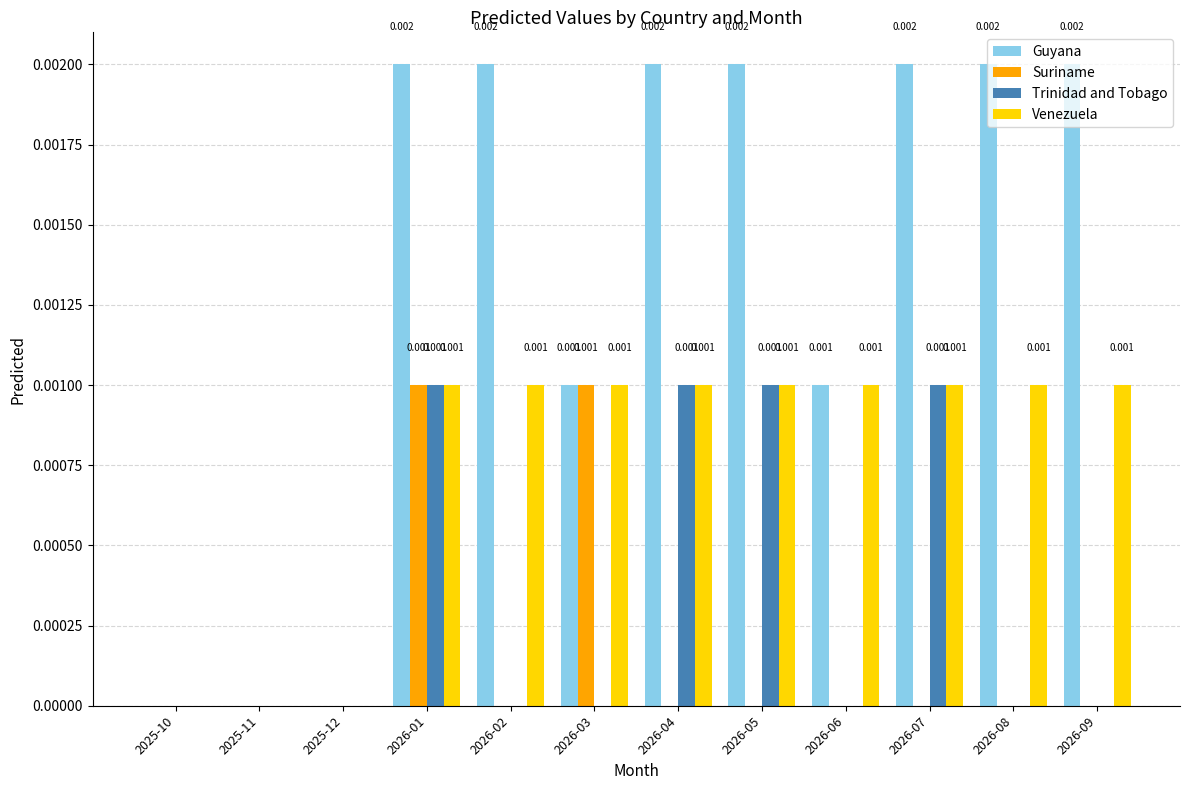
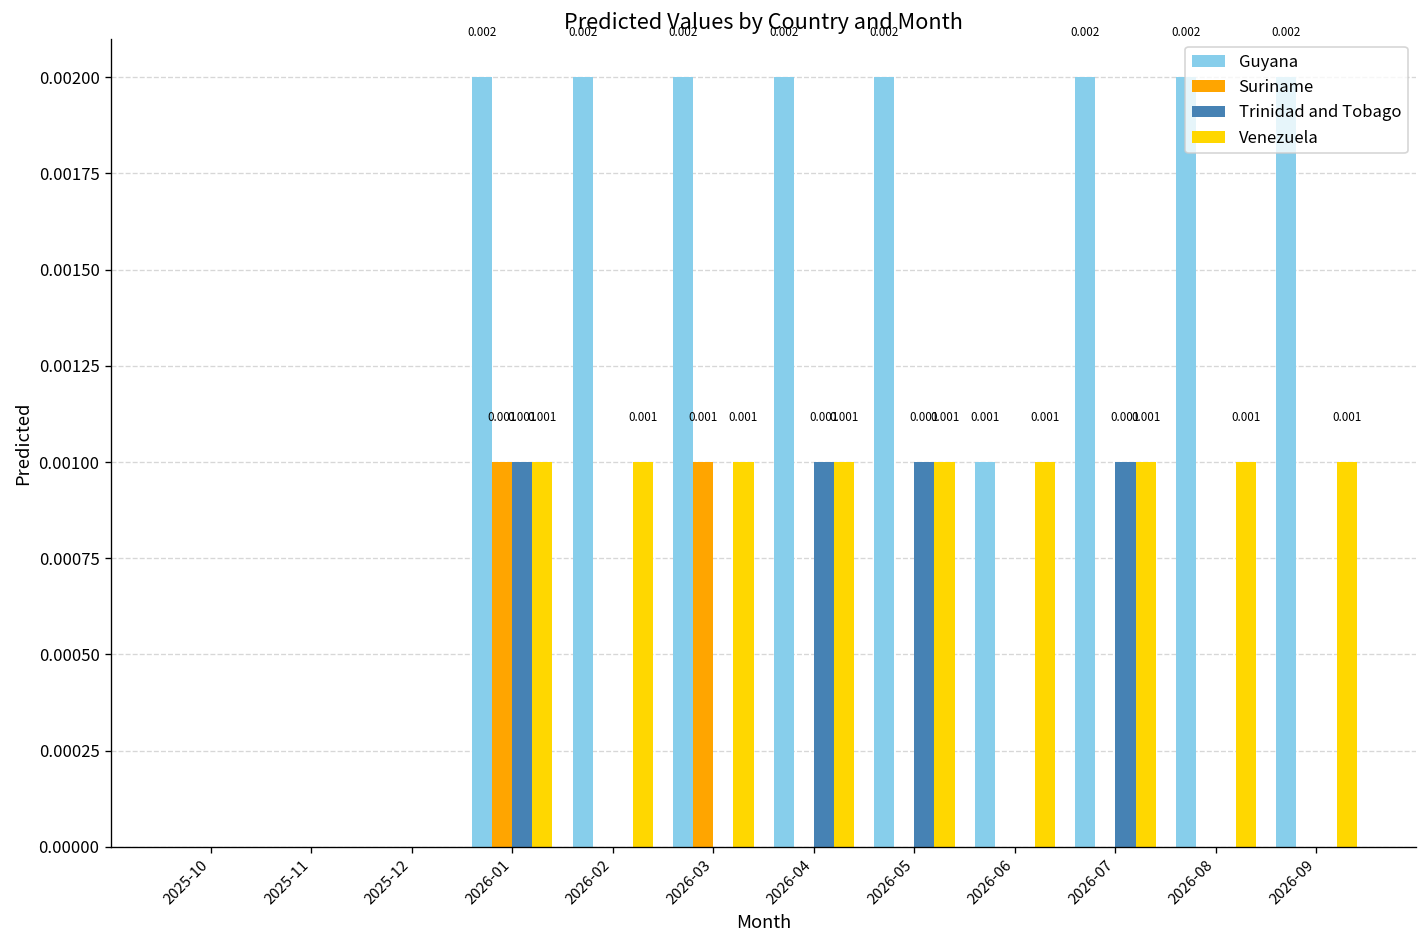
Guyana, 2026-03: 0.001 -> 0.002
